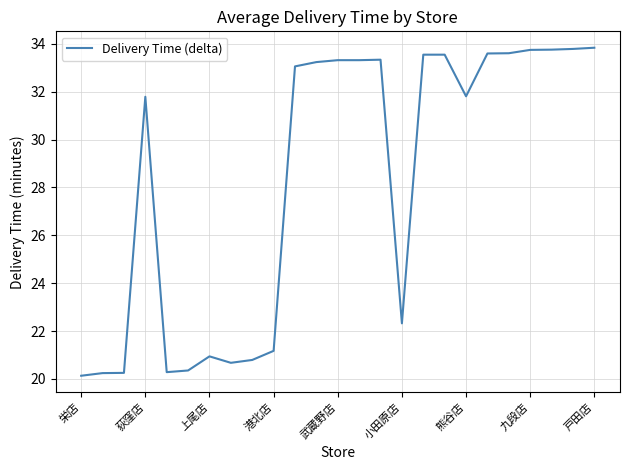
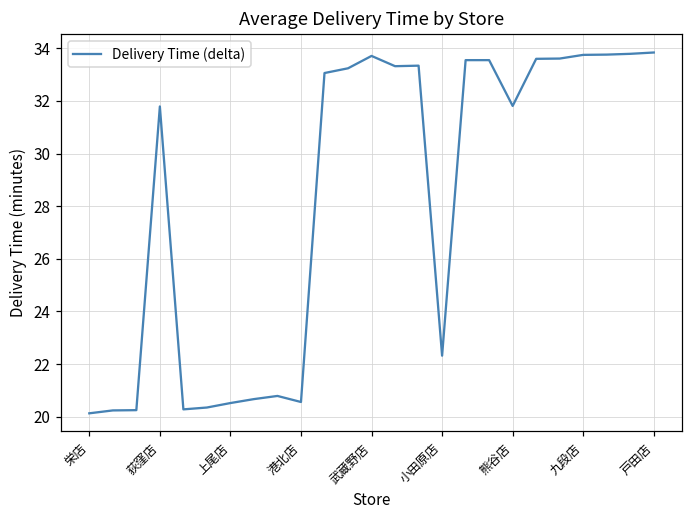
上尾店: 20.9 -> 20.5
港北店: 21.2 -> 20.6
武蔵野店: 33.3 -> 33.7
